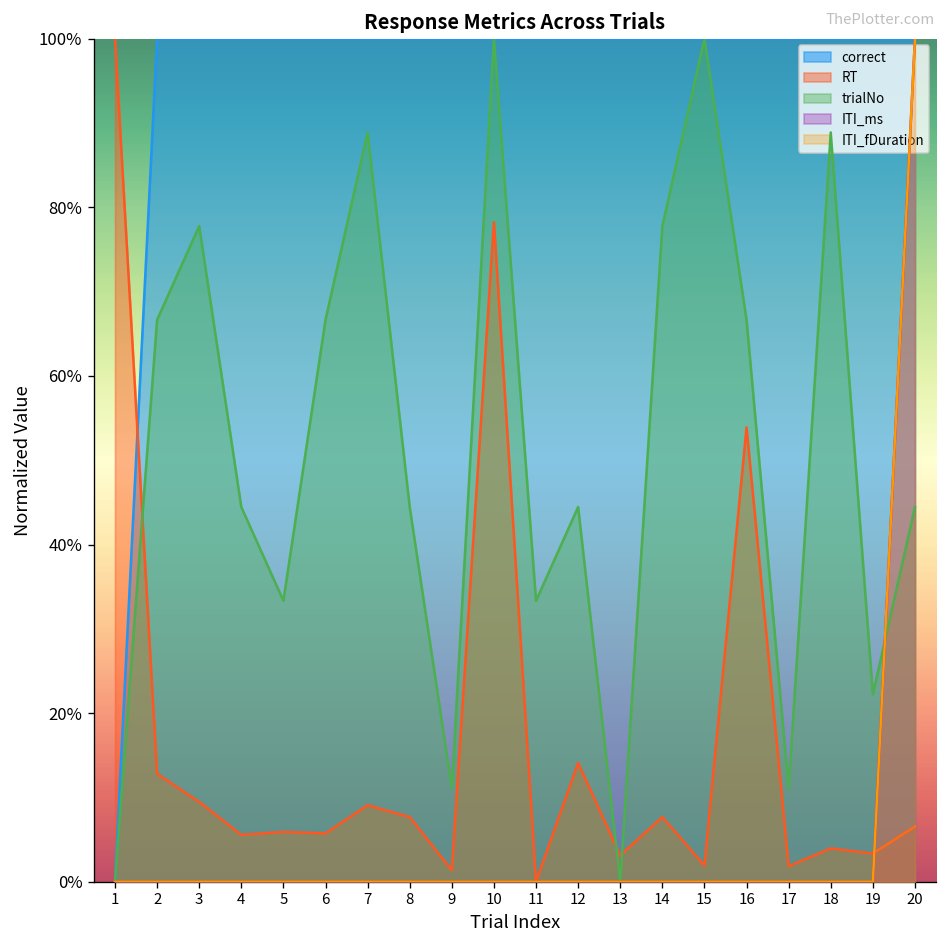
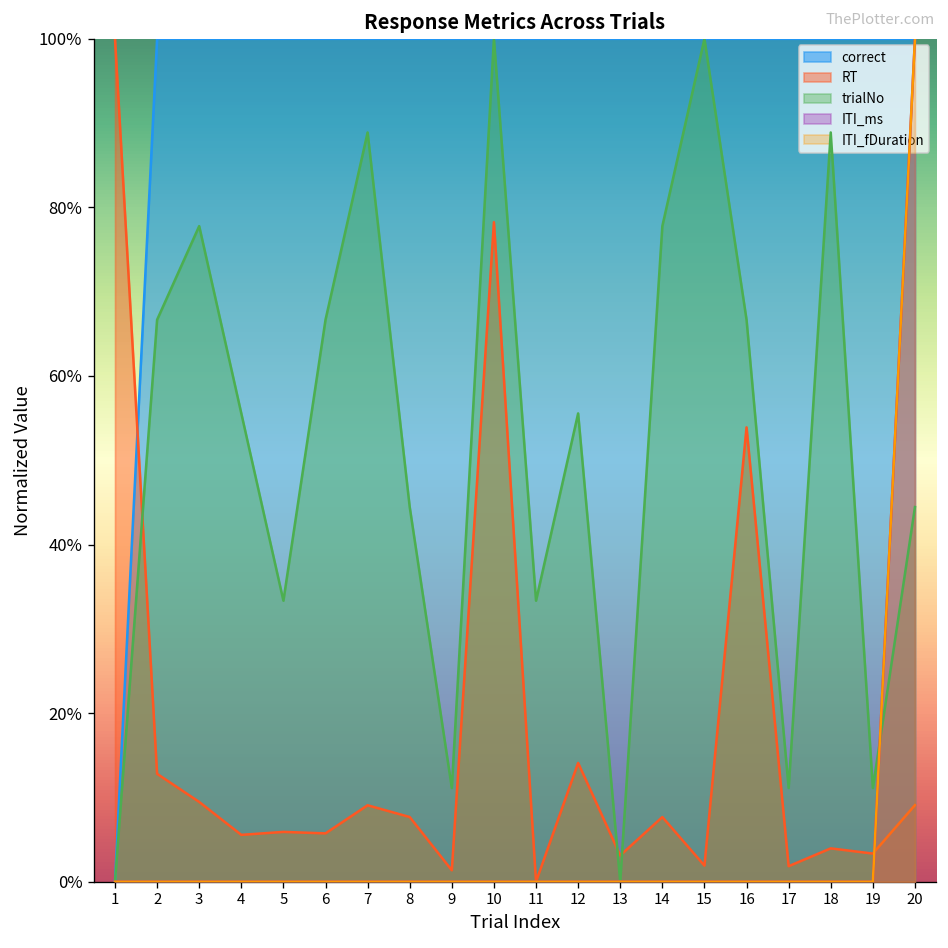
trialNo, 4: 44% -> 56%
trialNo, 12: 44% -> 56%
trialNo, 19: 22% -> 11%
RT, 20: 7% -> 9%
